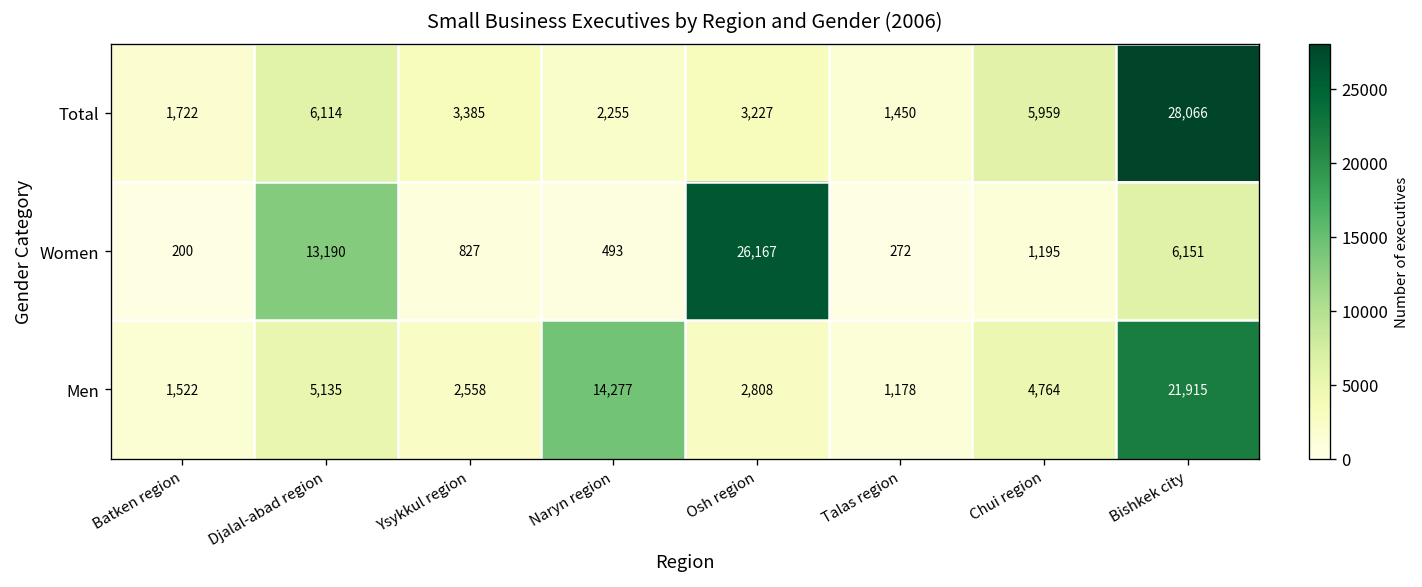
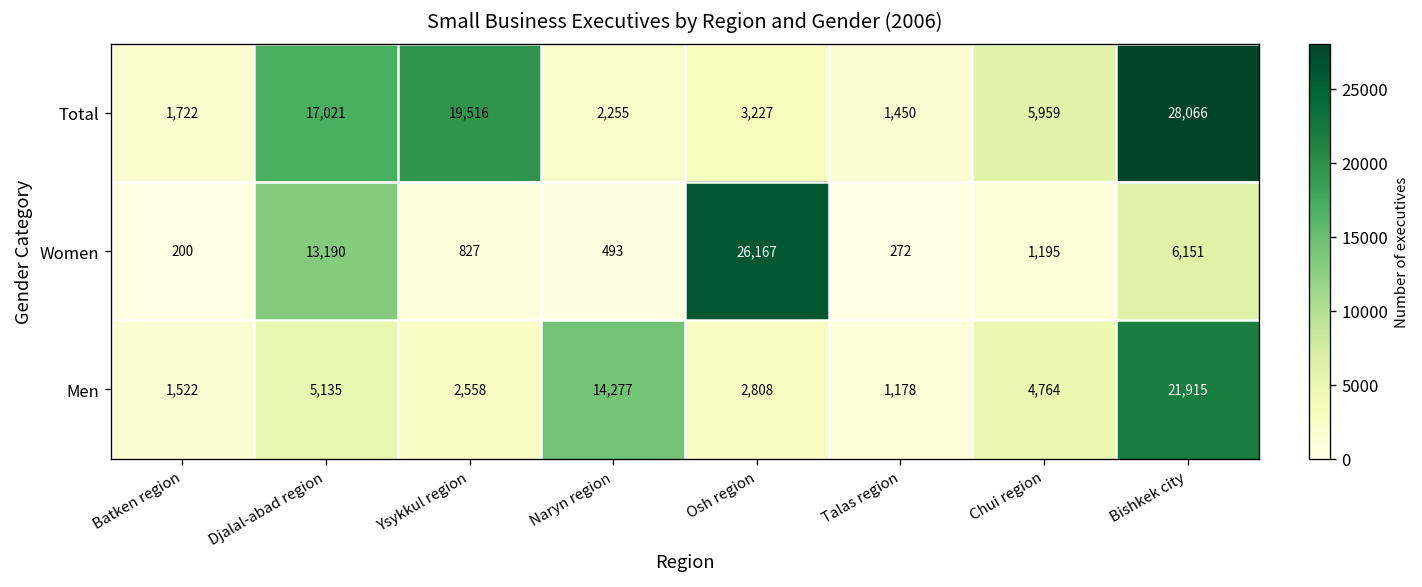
Total, Djalal-abad region: 6,114 -> 17,021
Total, Ysykkul region: 3,385 -> 19,516
